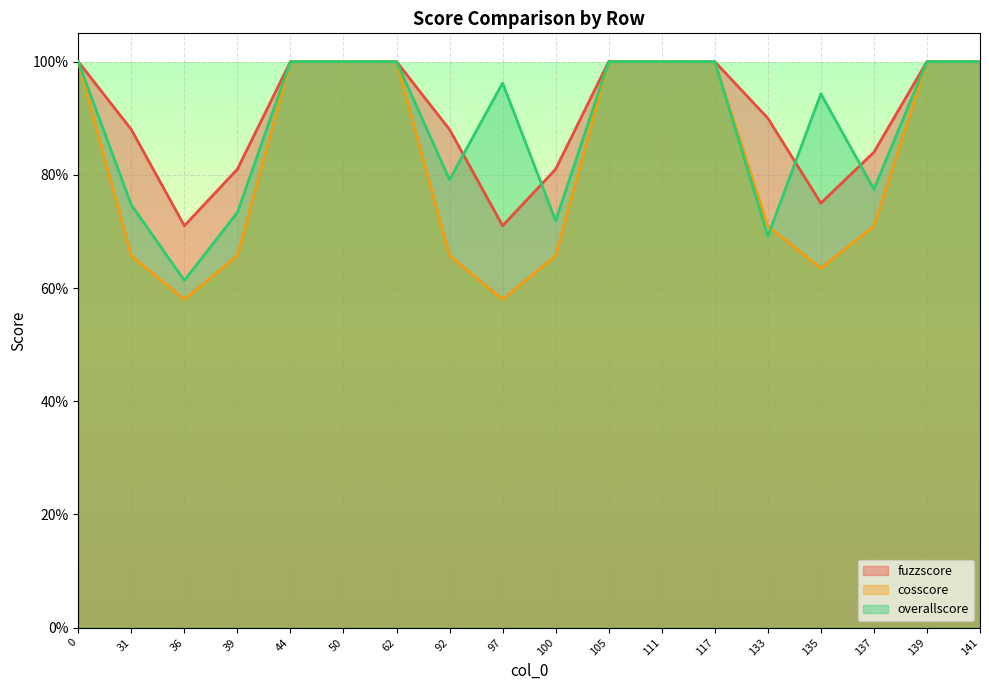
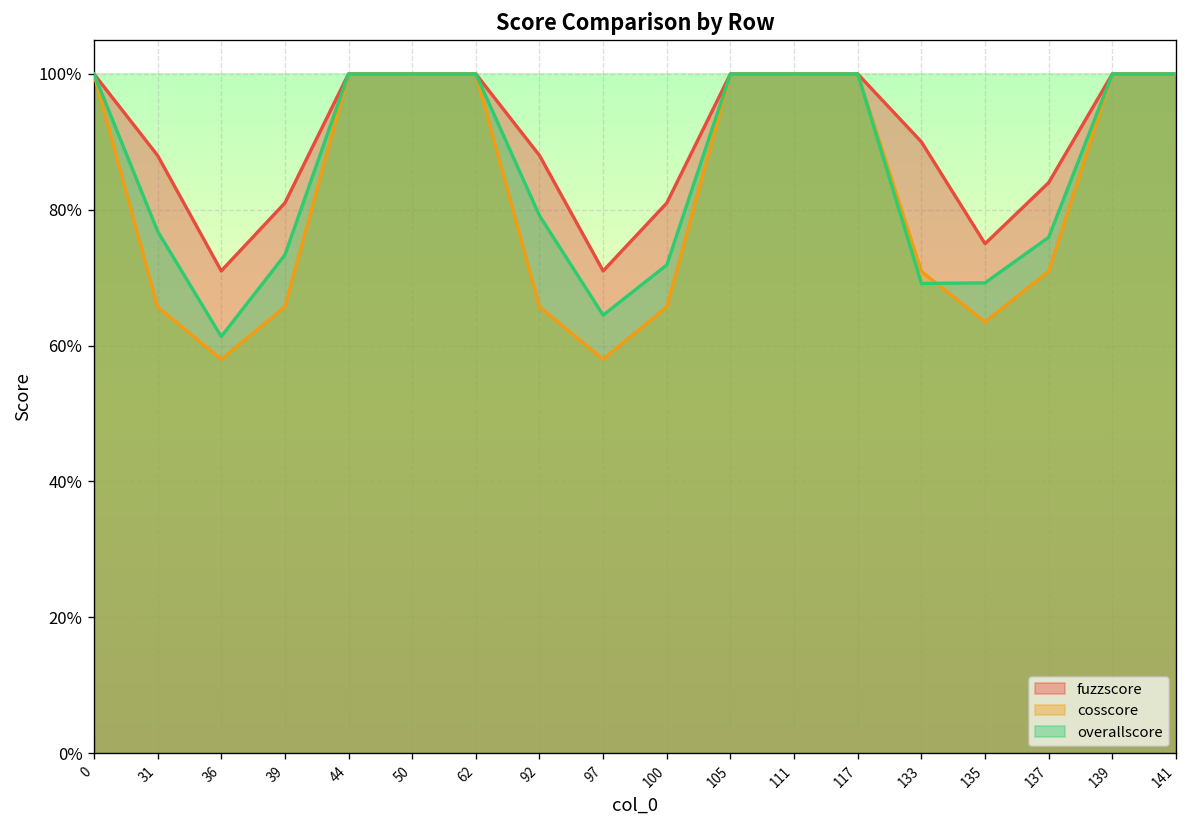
overallscore, 31: 75% -> 77%
overallscore, 97: 96% -> 64%
overallscore, 135: 94% -> 69%
overallscore, 137: 77% -> 76%
